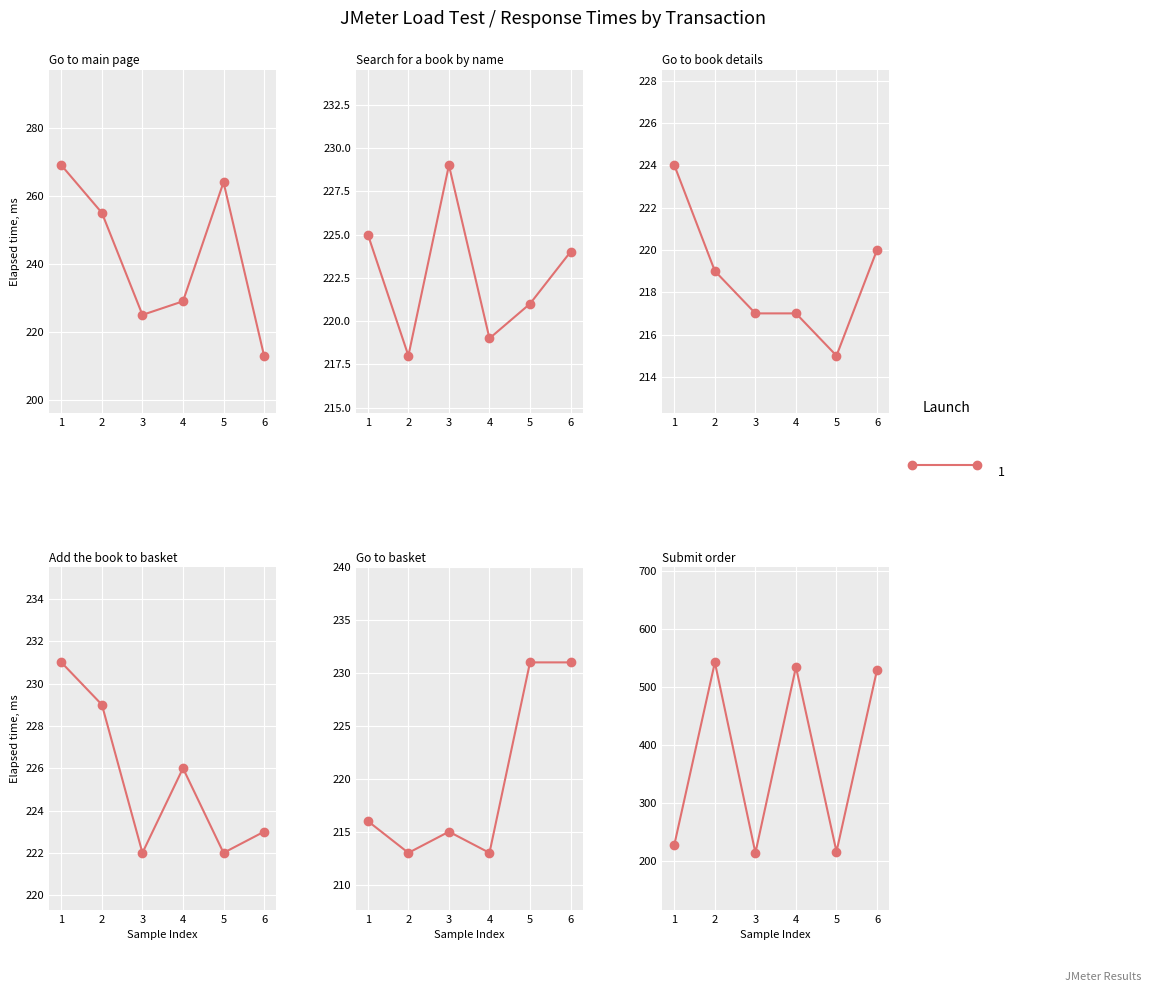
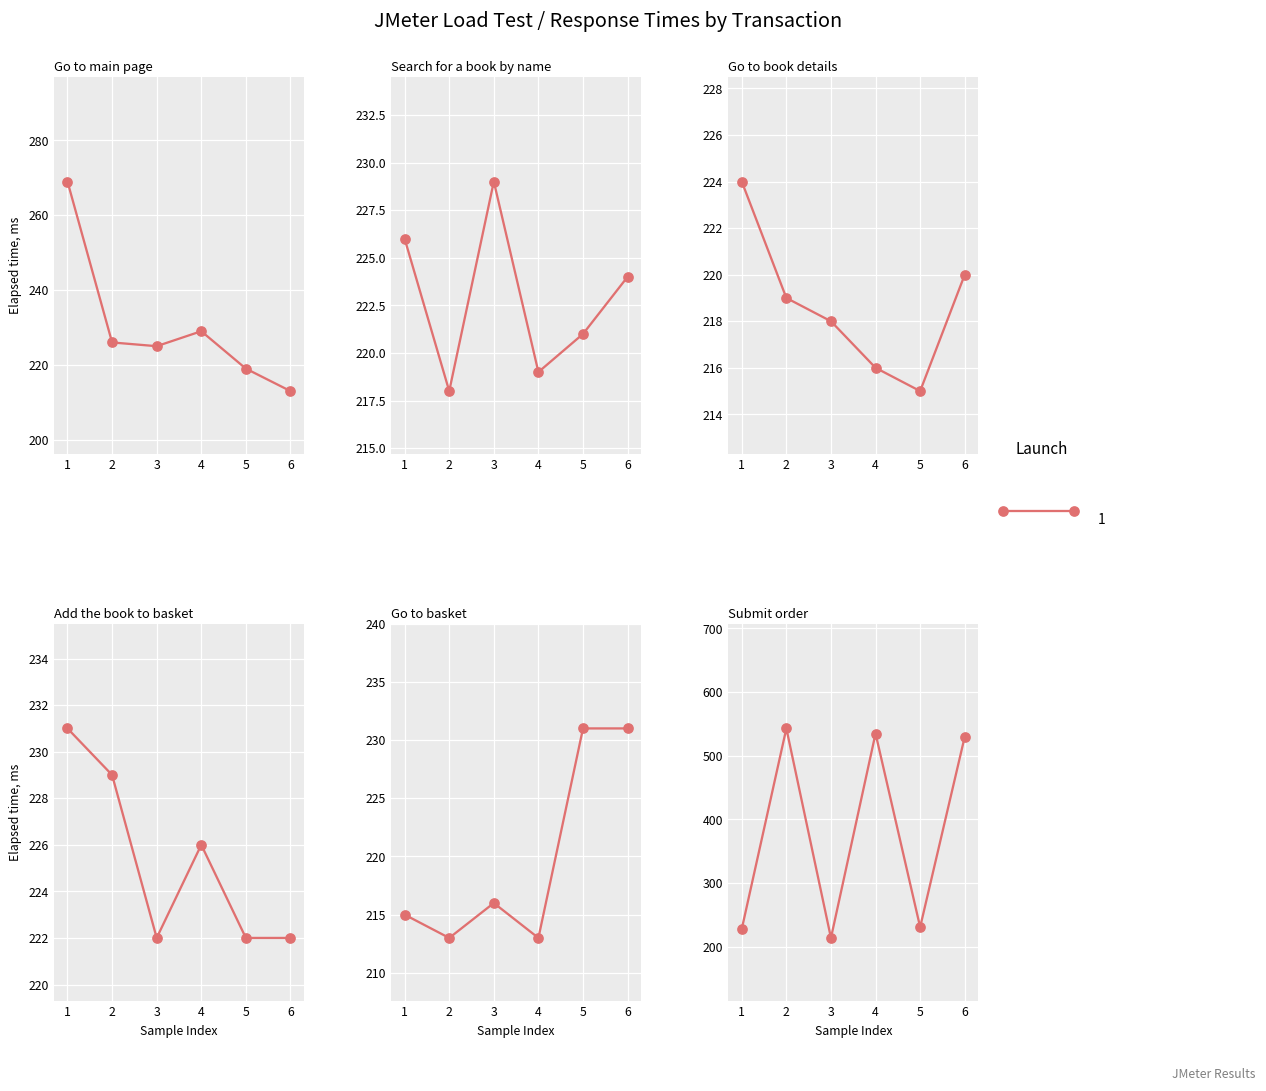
Go to main page, 2: 255 -> 226
Go to main page, 5: 264 -> 219
Search for a book by name, 1: 225 -> 226
Go to book details, 3: 217 -> 218
Go to book details, 4: 217 -> 216
Add the book to basket, 6: 223 -> 222
Go to basket, 1: 216 -> 215
Go to basket, 3: 215 -> 216
Submit order, 5: 220 -> 230
